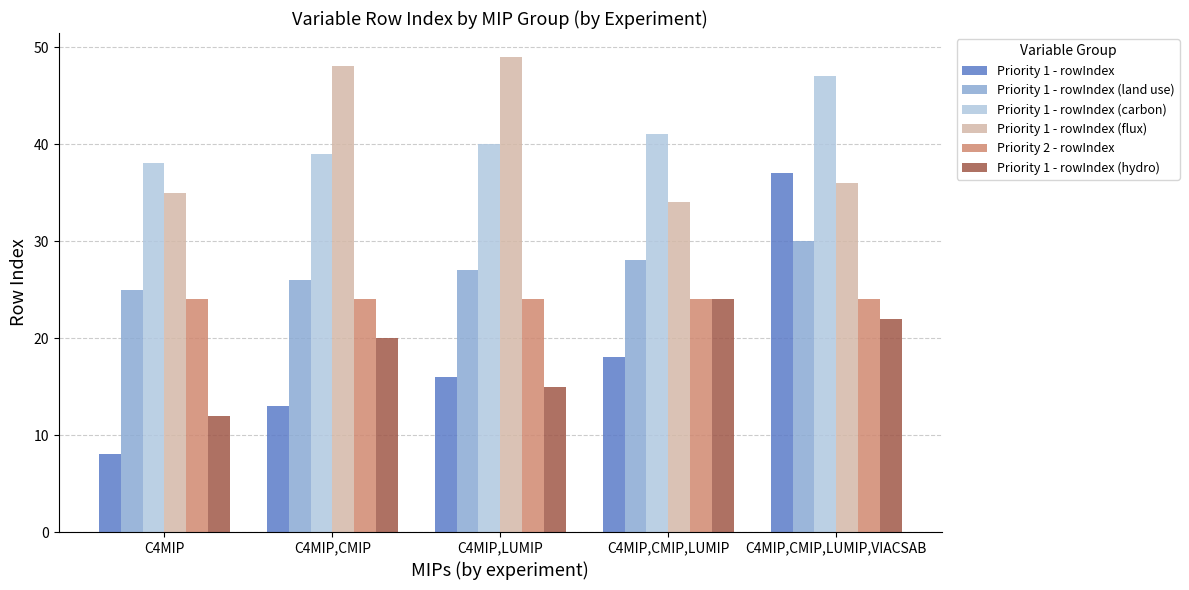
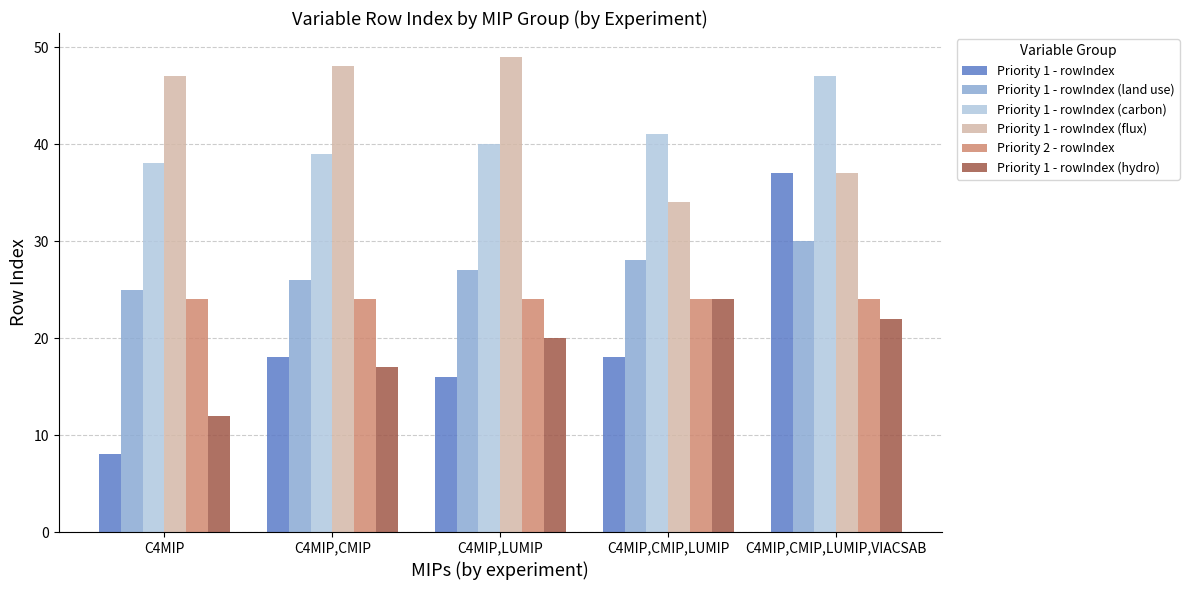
Priority 1 - rowIndex (flux), C4MIP: 35 -> 47
Priority 1 - rowIndex, C4MIP,CMIP: 13 -> 18
Priority 1 - rowIndex (hydro), C4MIP,CMIP: 20 -> 17
Priority 1 - rowIndex (hydro), C4MIP,LUMIP: 15 -> 20
Priority 1 - rowIndex (flux), C4MIP,CMIP,LUMIP,VIACSAB: 36 -> 37
